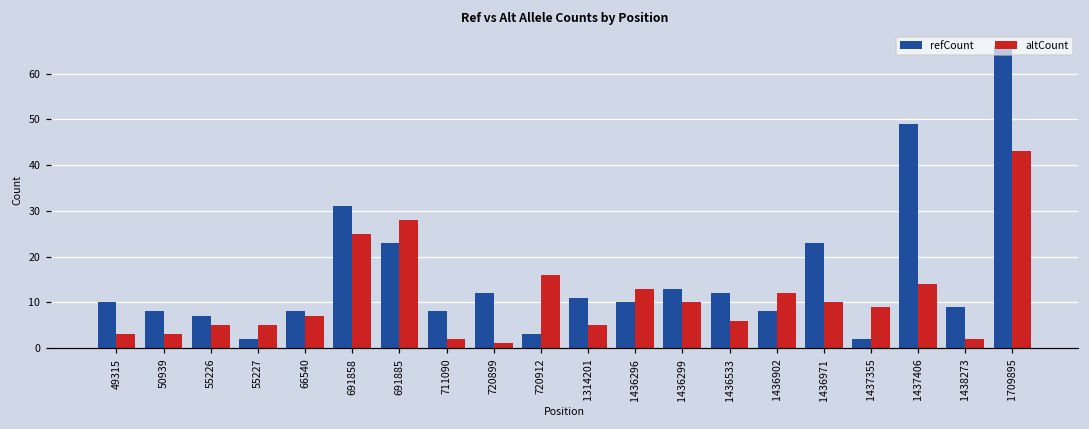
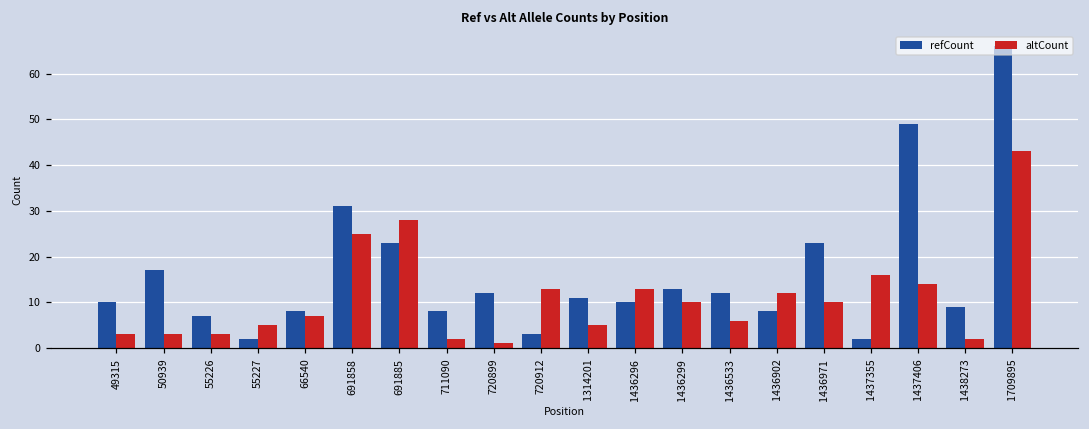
refCount, 50939: 8 -> 17
altCount, 55226: 5 -> 3
altCount, 720912: 16 -> 13
altCount, 1437355: 9 -> 16
